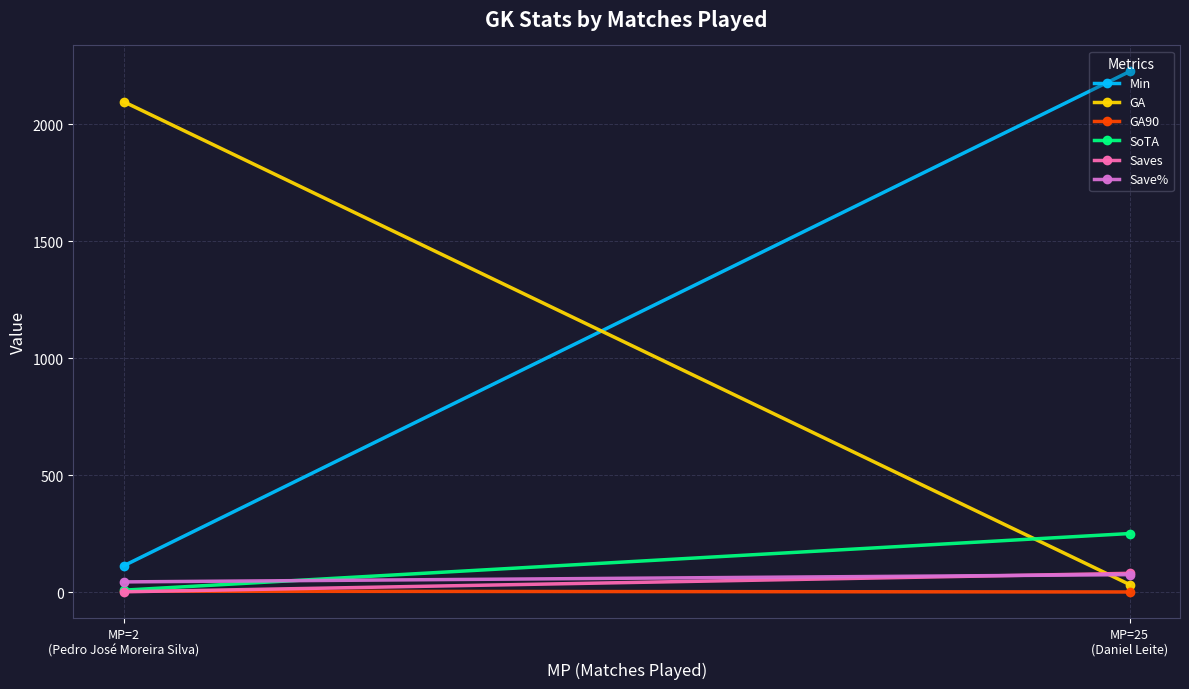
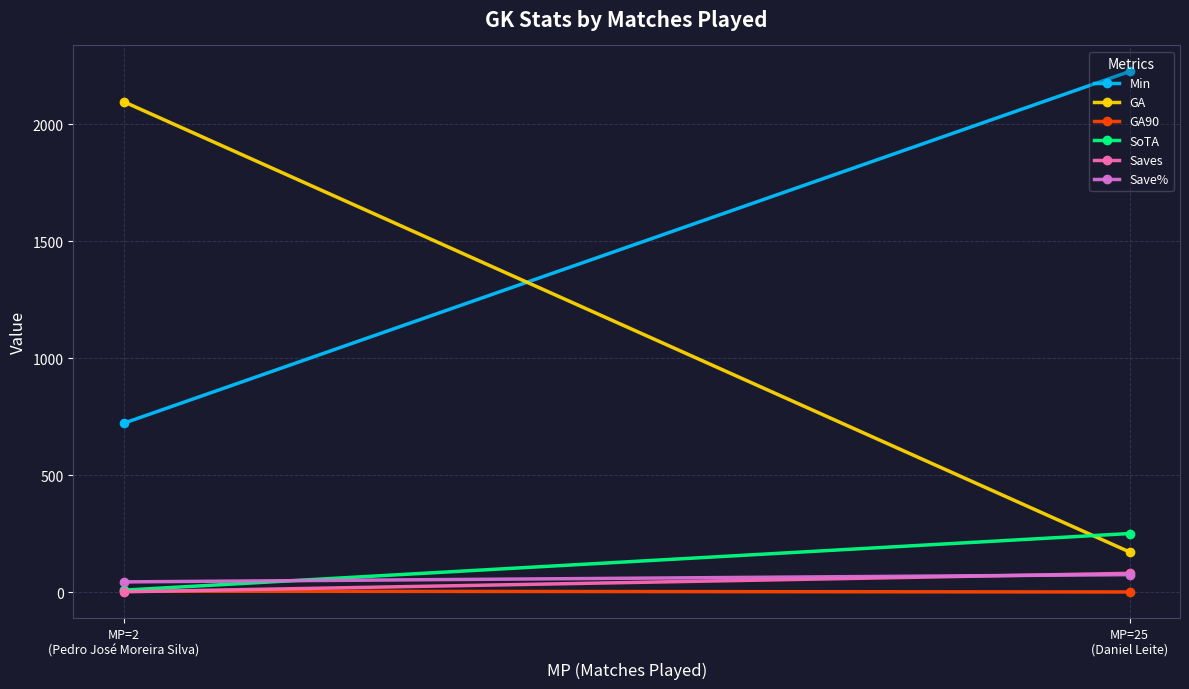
Min, MP=2 (Pedro José Moreira Silva): 110 -> 720
GA, MP=25 (Daniel Leite): 30 -> 170
